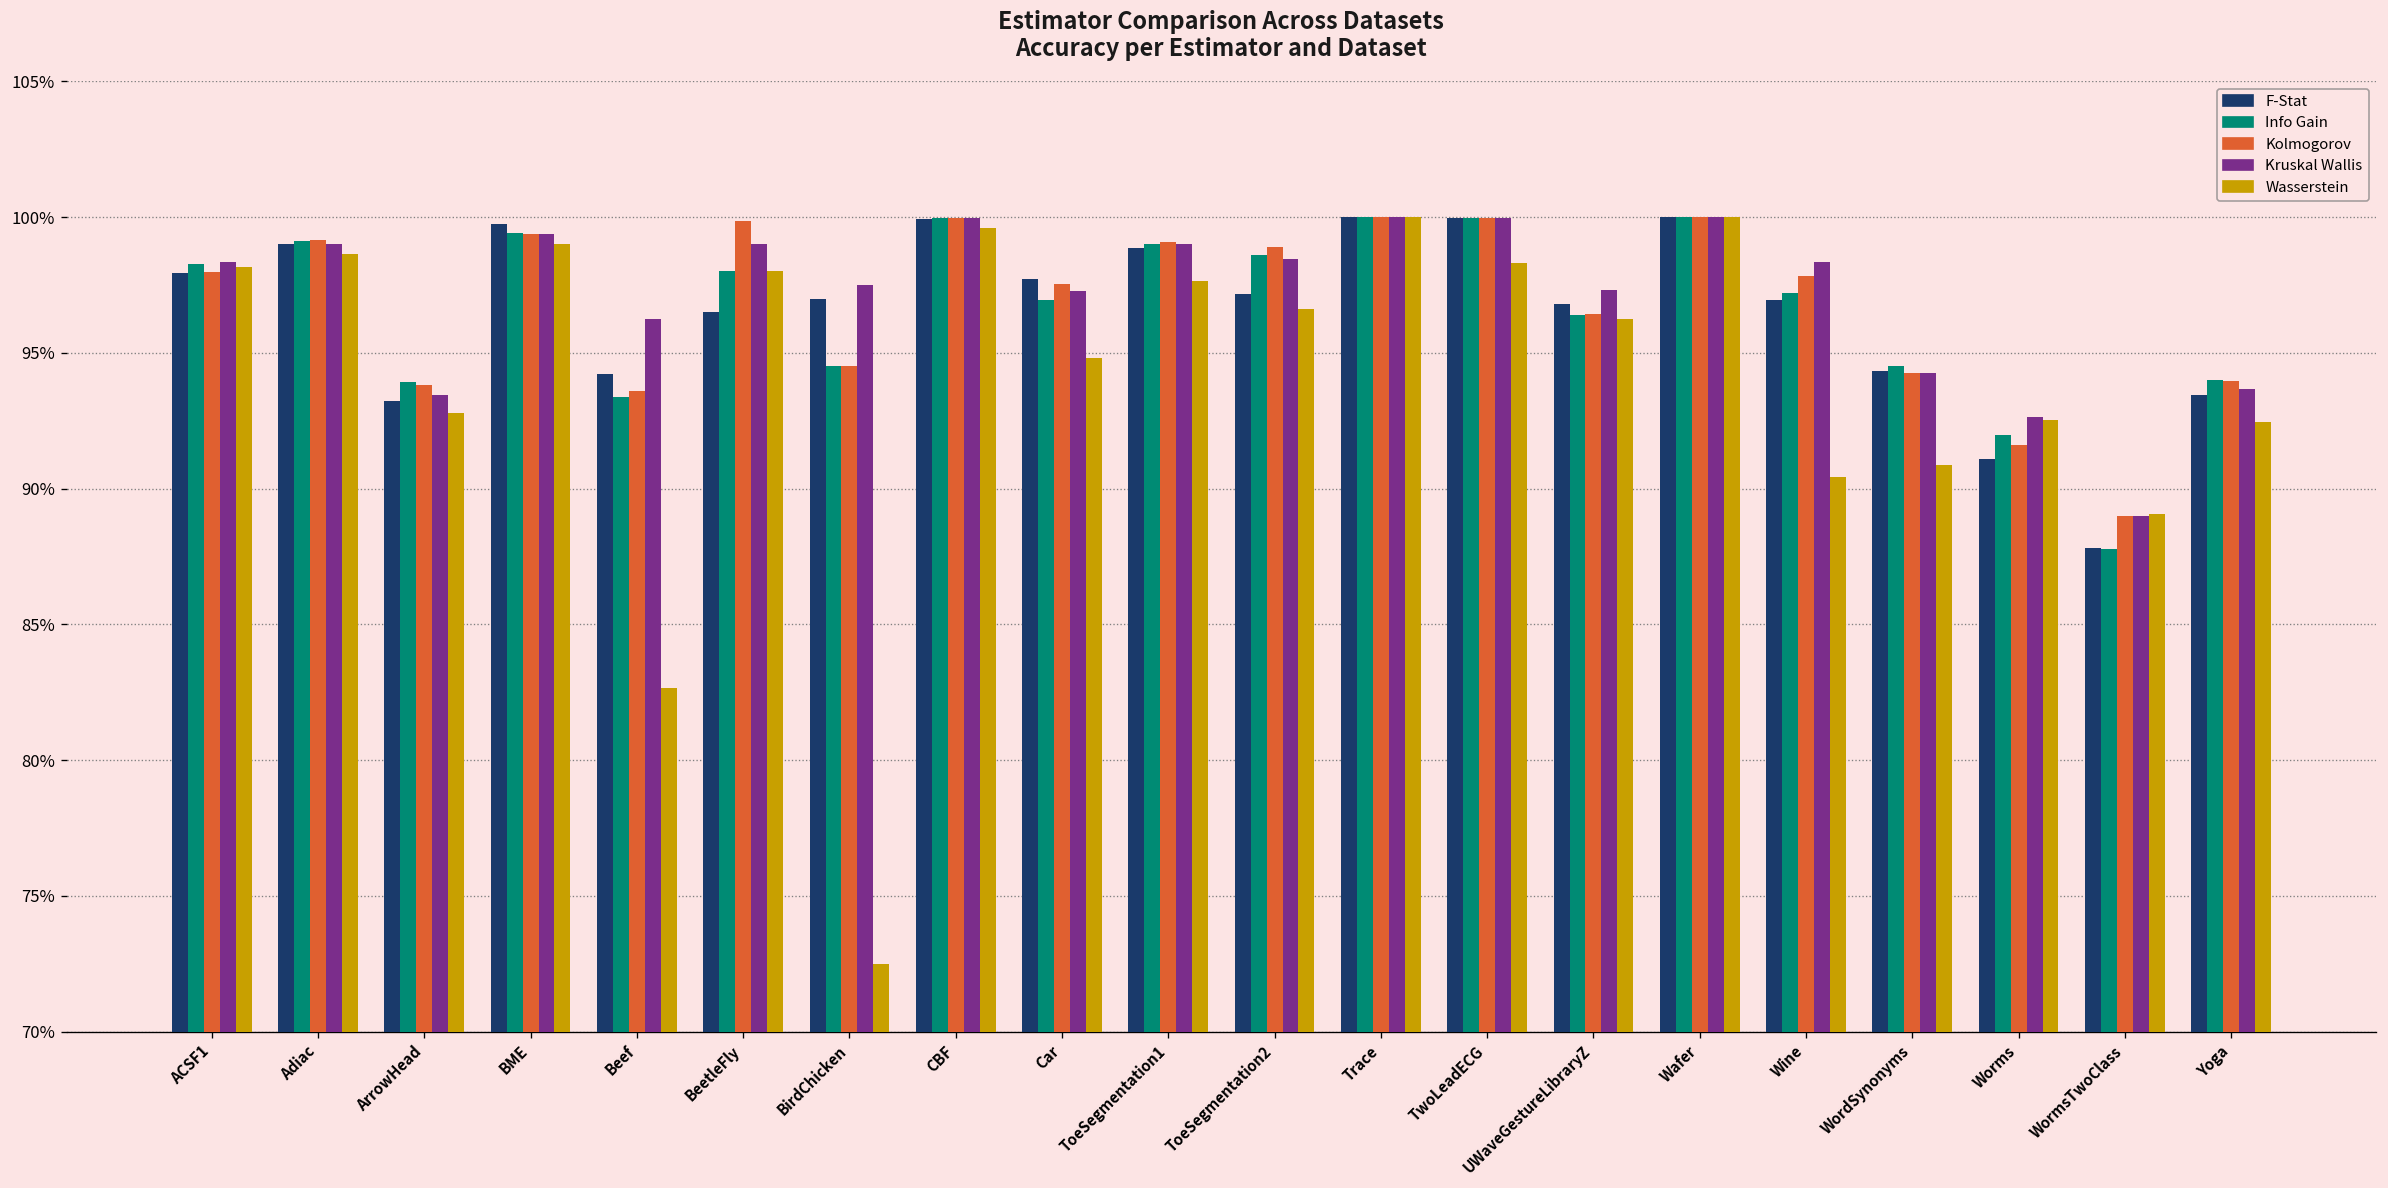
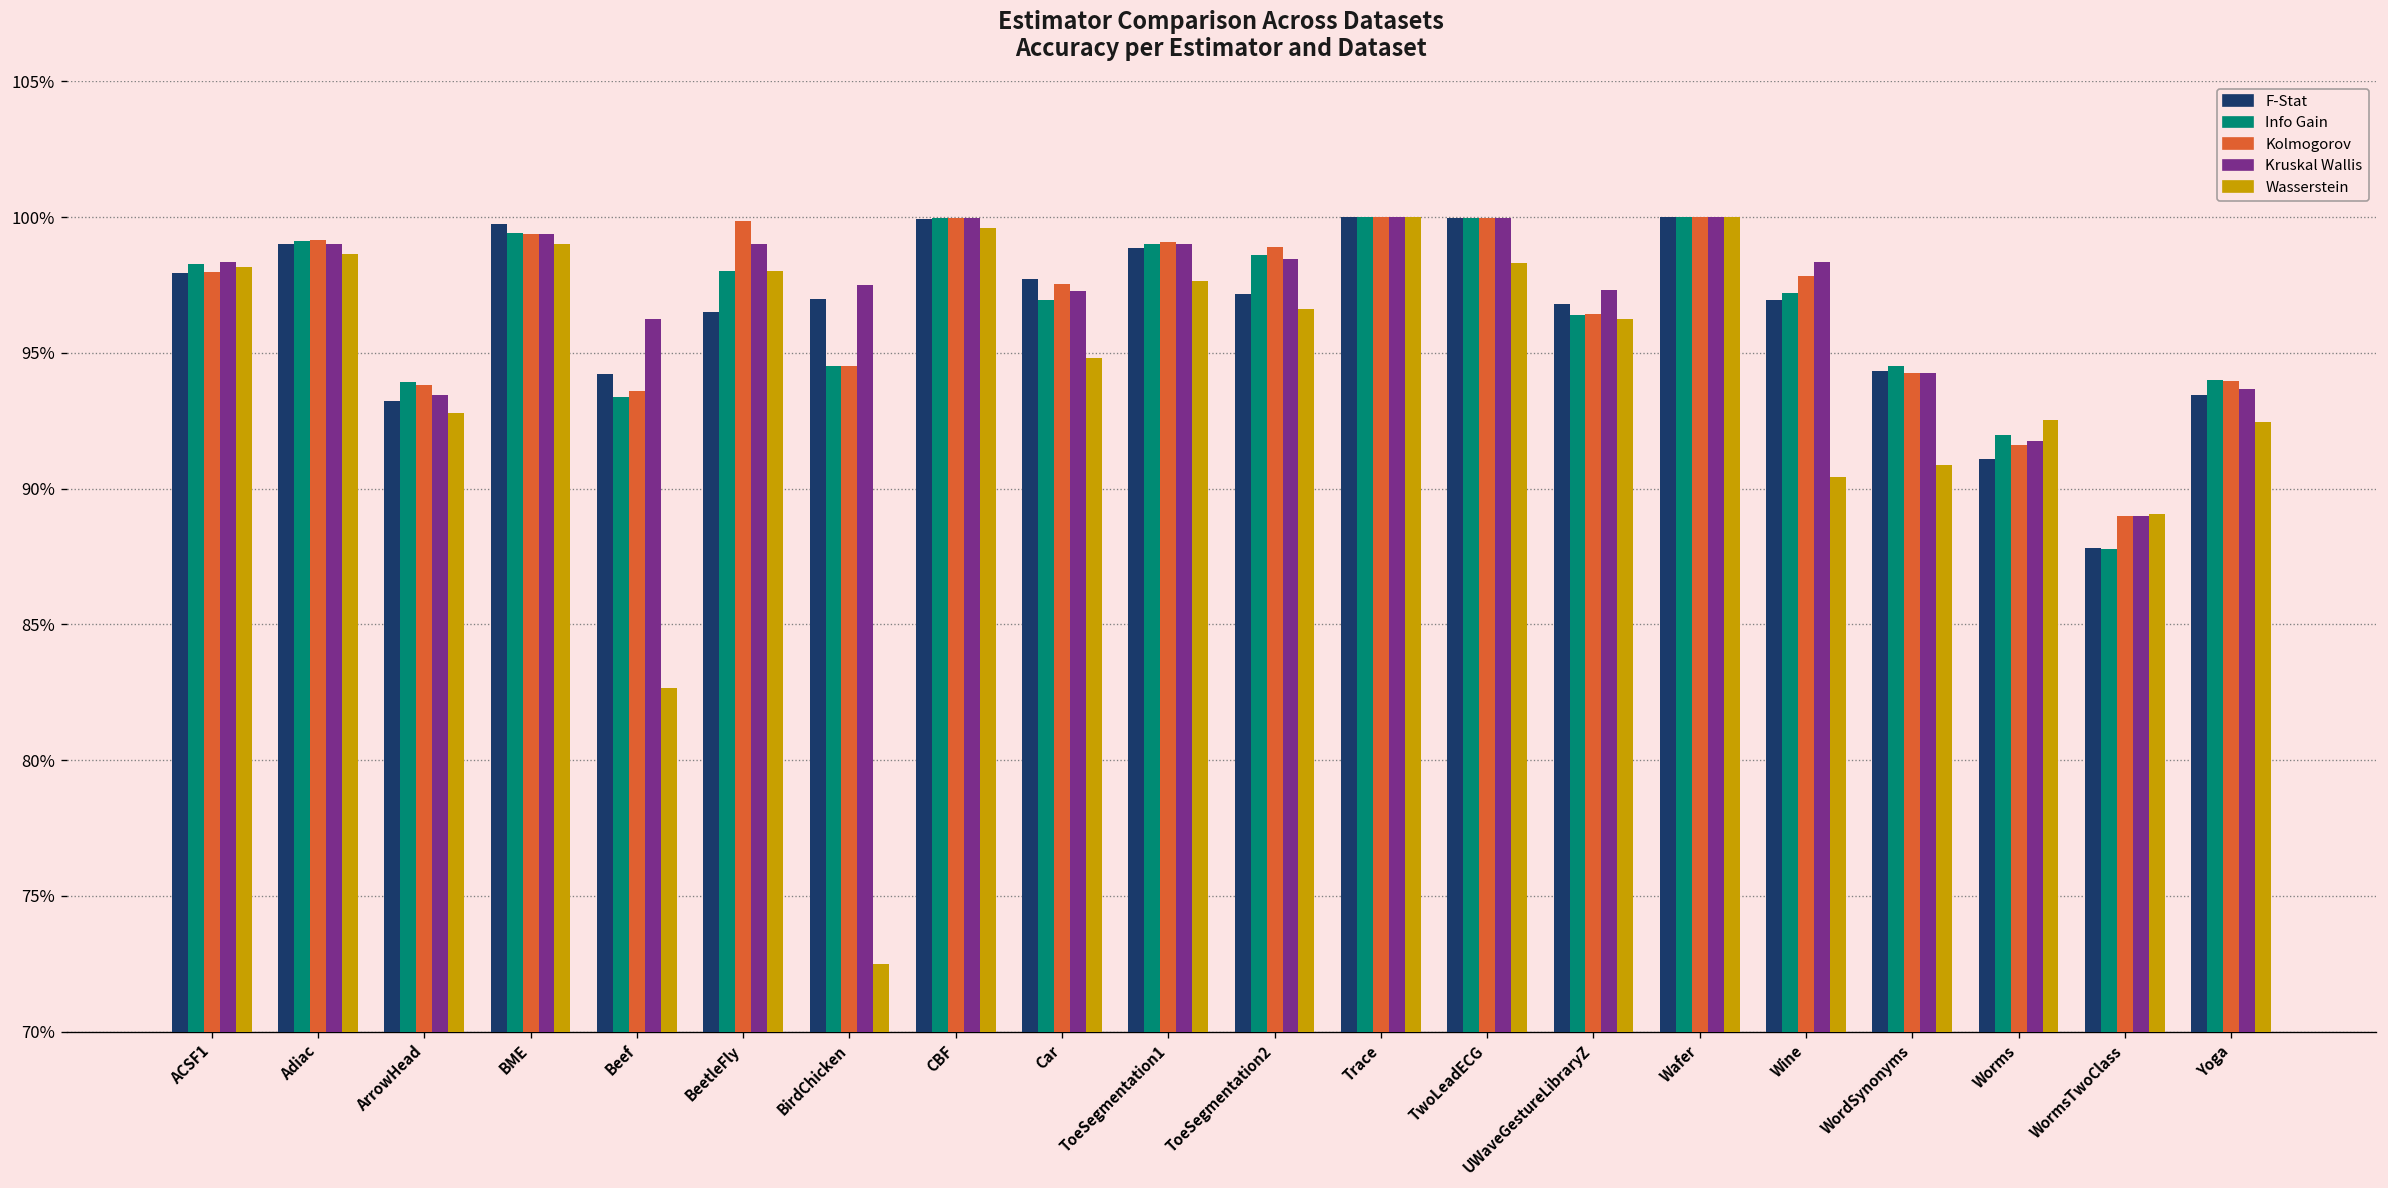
Kruskal Wallis, Worms: 92.6% -> 91.7%
